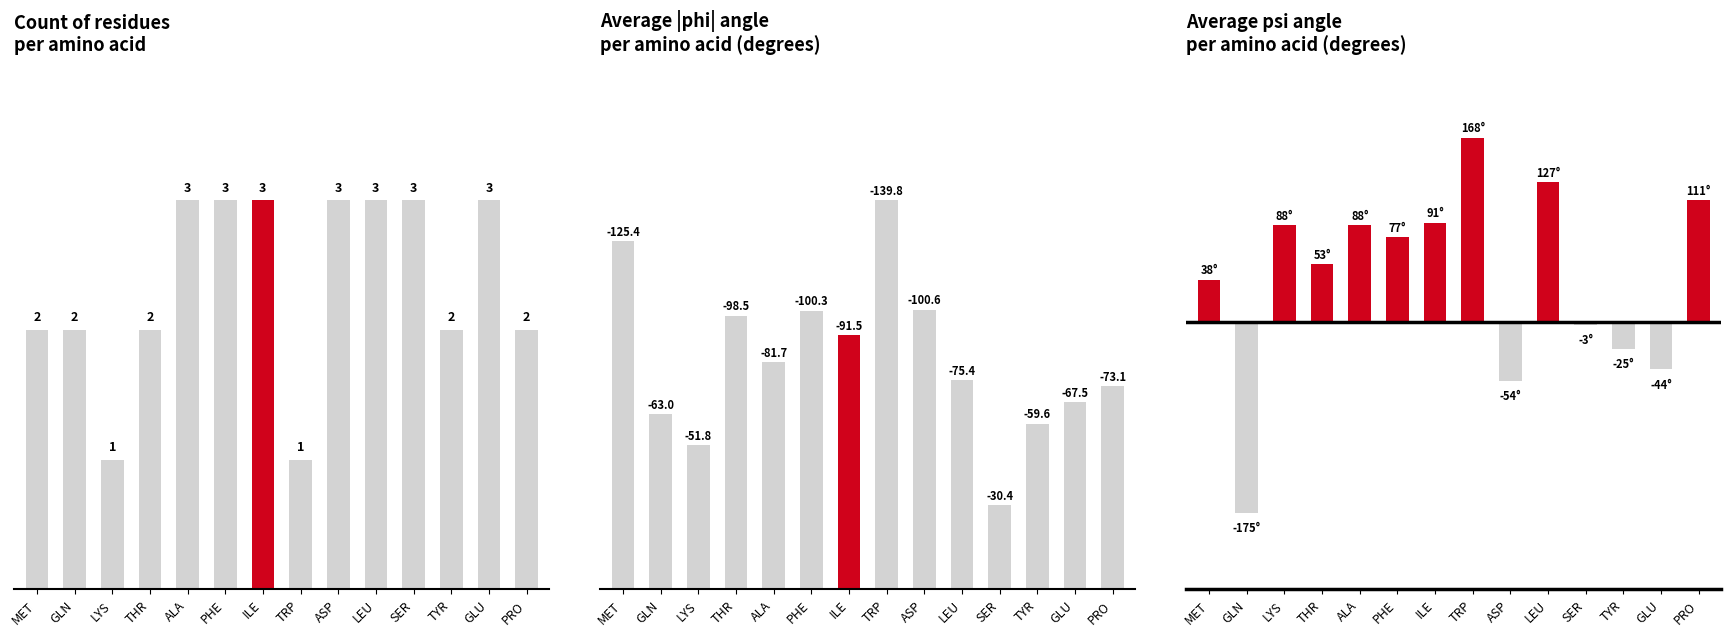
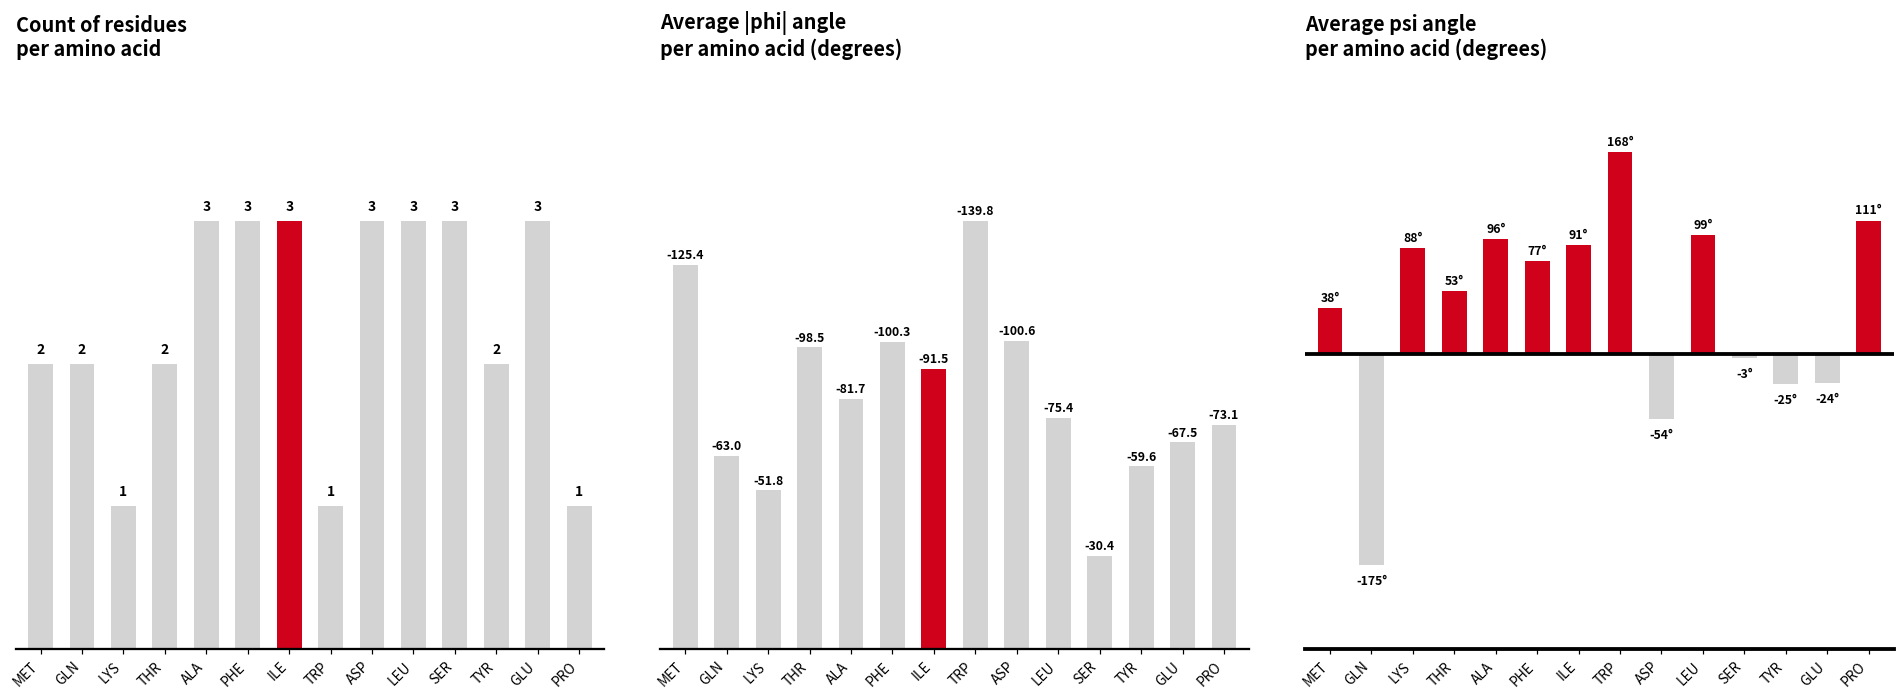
Count of residues per amino acid, PRO: 2 -> 1
Average psi angle per amino acid (degrees), ALA: 88° -> 96°
Average psi angle per amino acid (degrees), LEU: 127° -> 99°
Average psi angle per amino acid (degrees), GLU: -44° -> -24°
